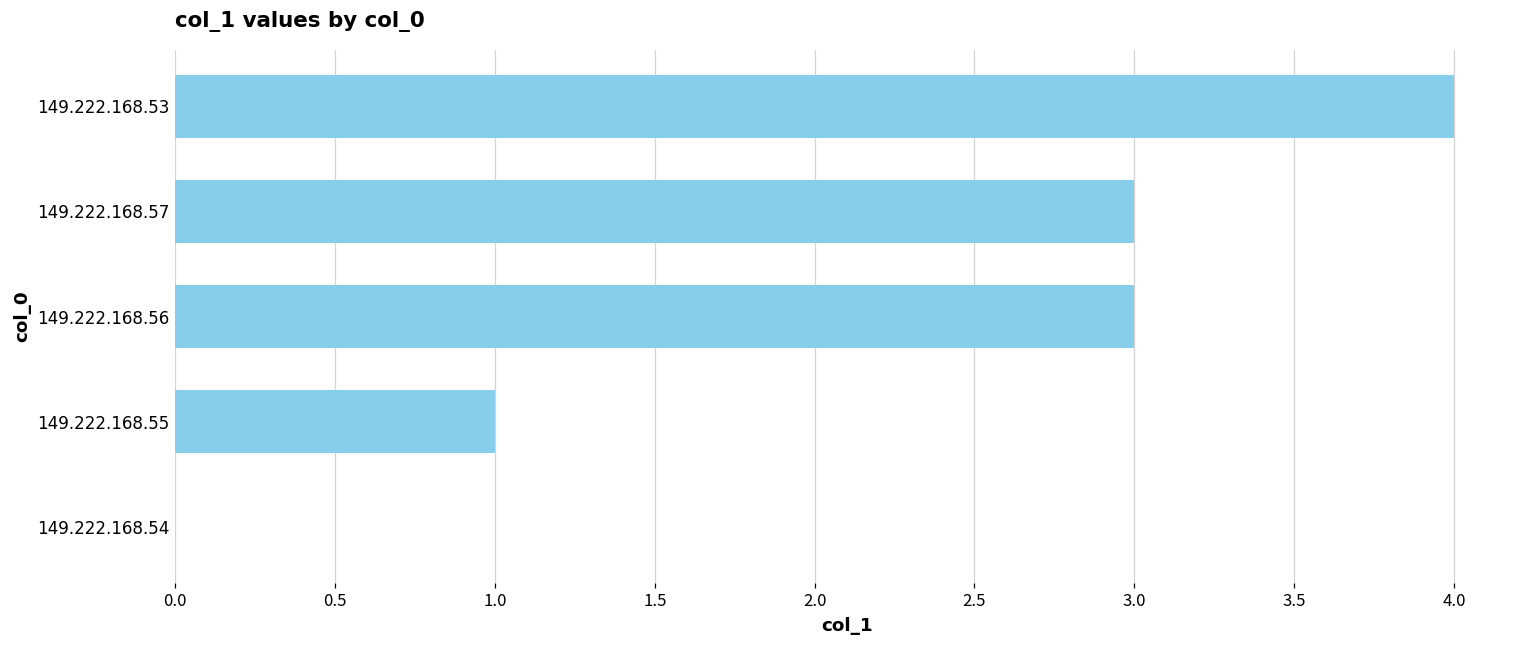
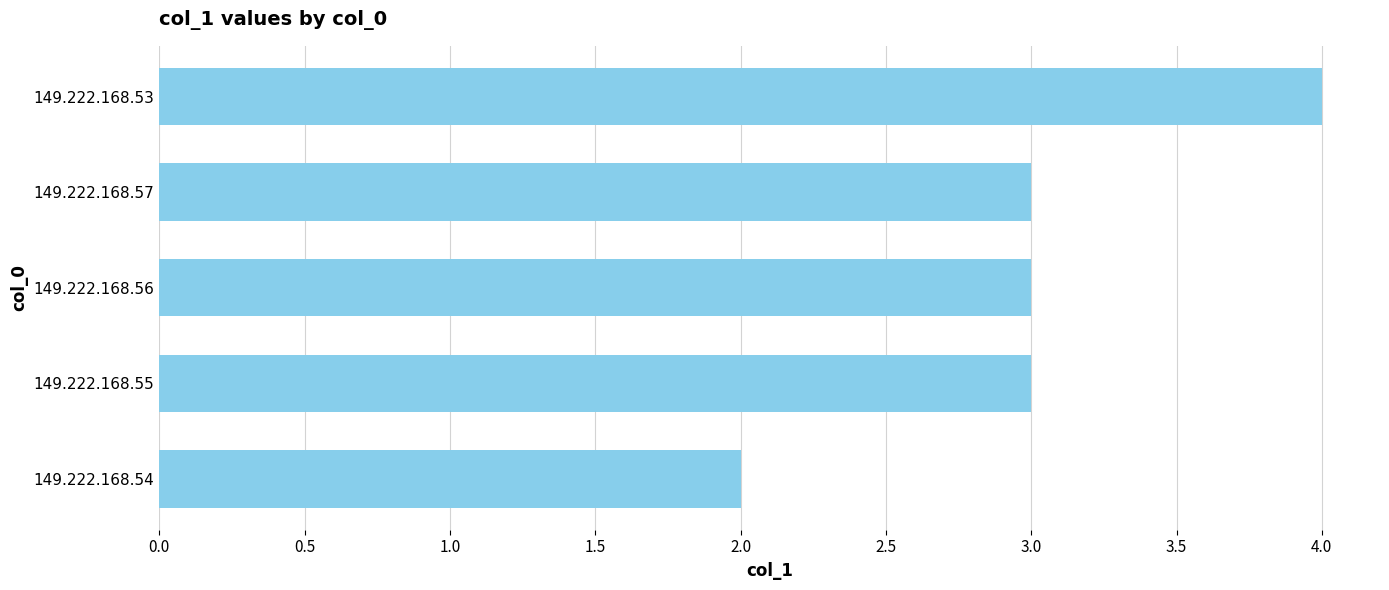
149.222.168.55: 1 -> 3
149.222.168.54: 0 -> 2
